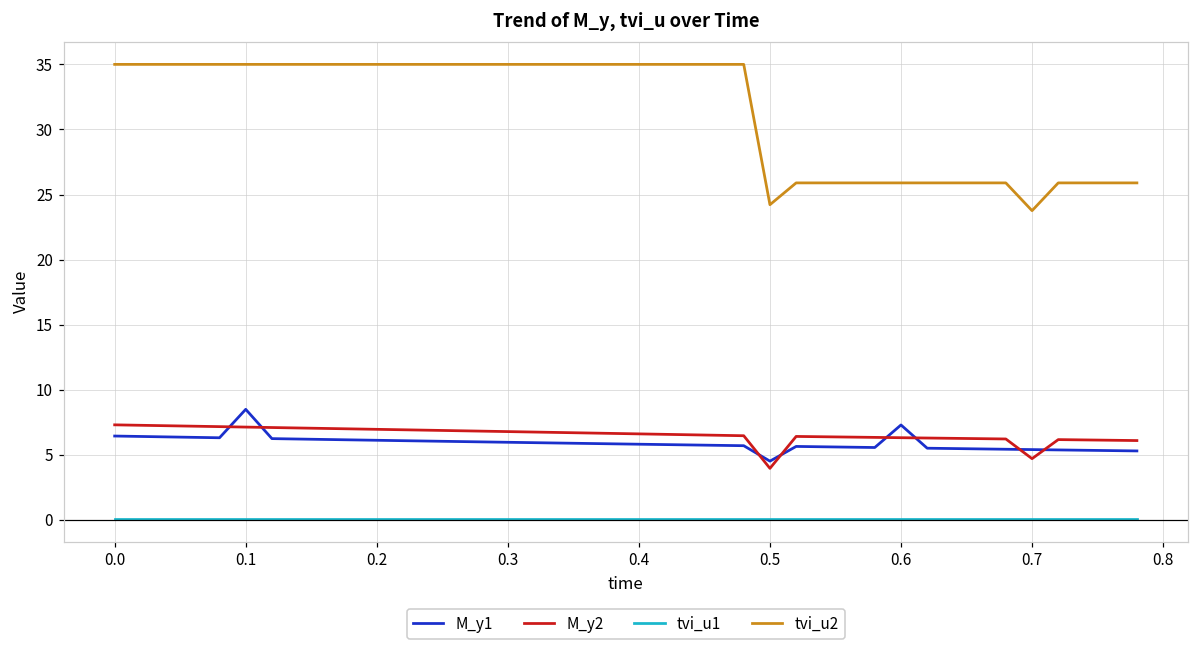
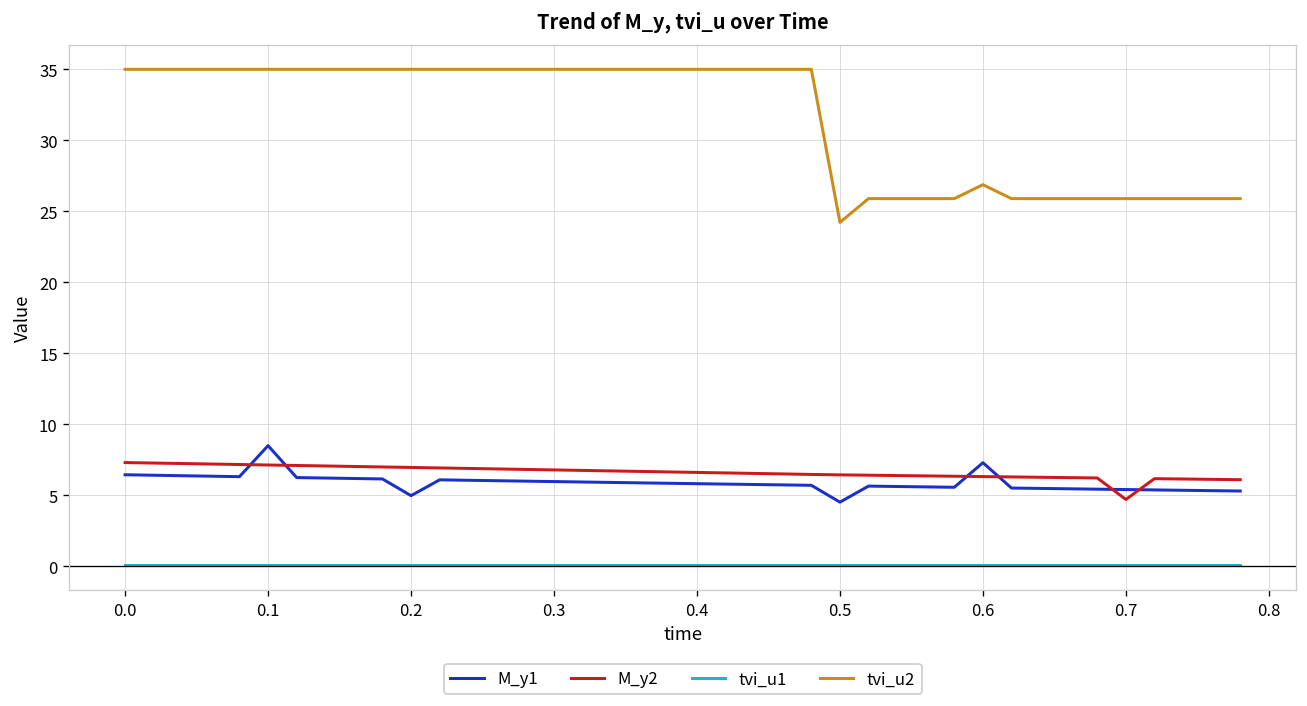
M_y1, 0.2: 6.1 -> 5.0
M_y2, 0.5: 4.0 -> 6.4
tvi_u2, 0.6: 25.9 -> 26.9
tvi_u2, 0.7: 23.8 -> 25.9
